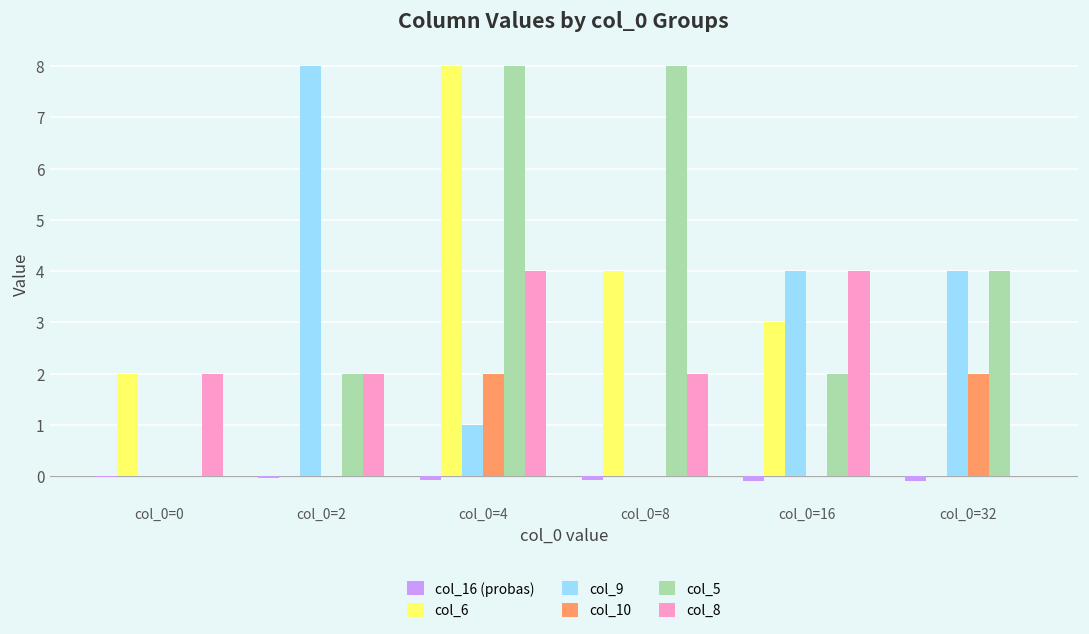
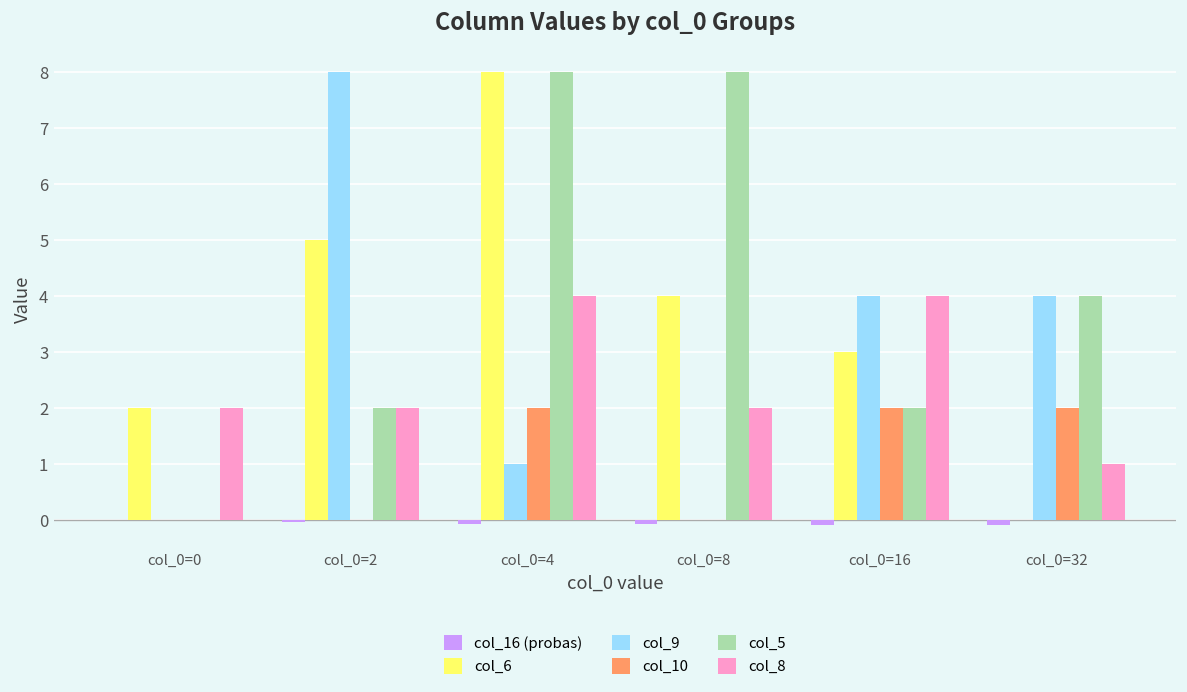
col_6, col_0=2: 0 -> 5
col_10, col_0=16: 0 -> 2
col_8, col_0=32: 0 -> 1
